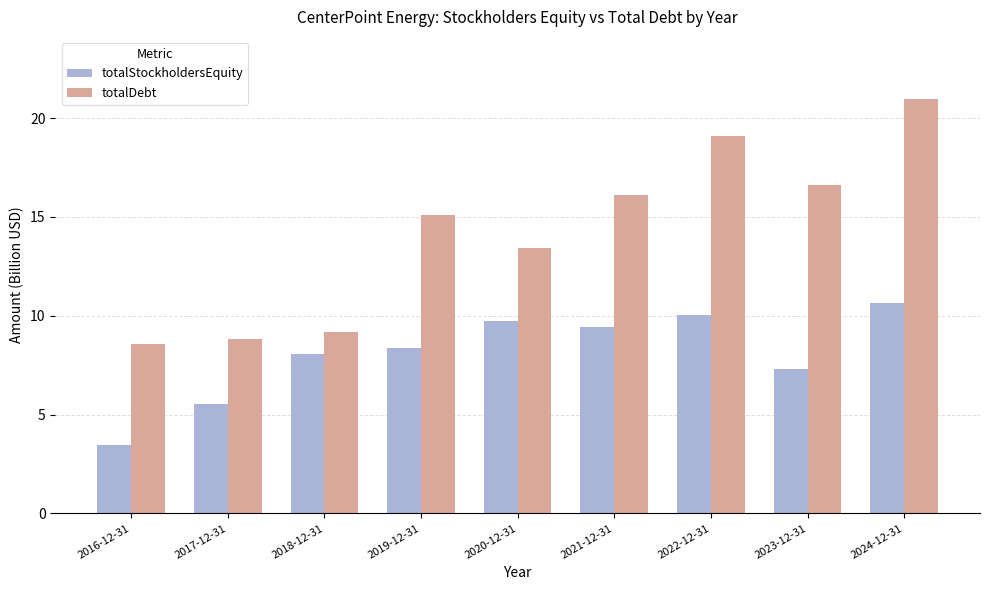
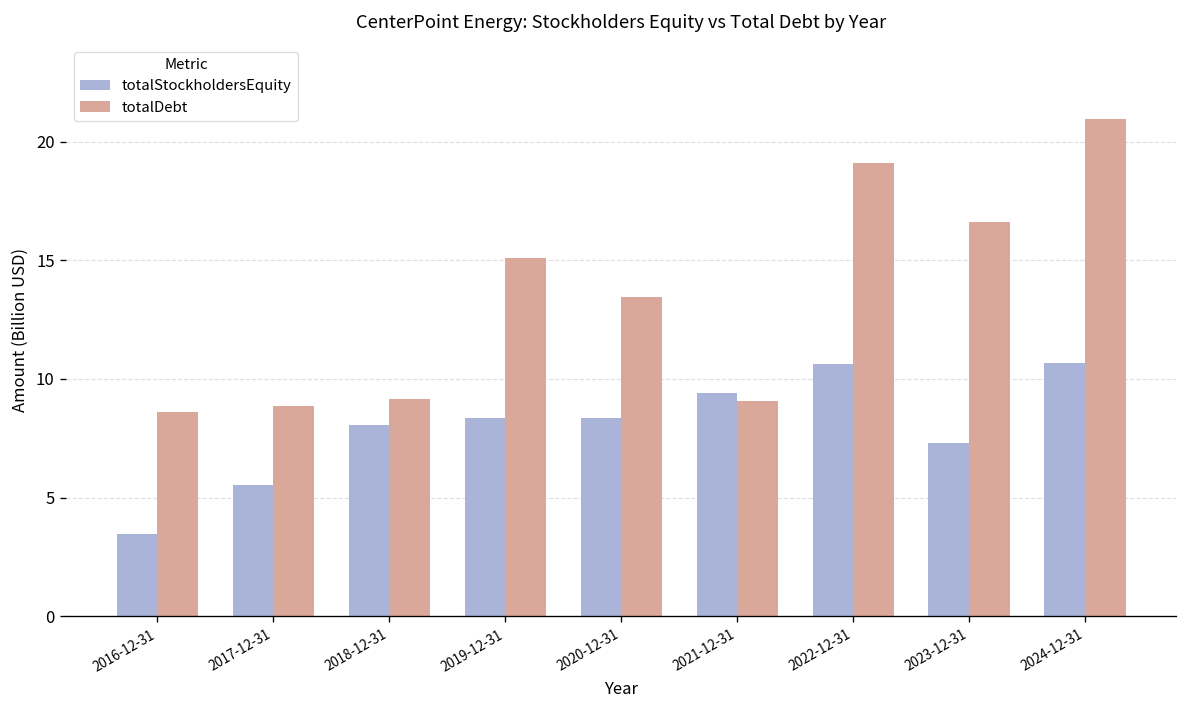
totalStockholdersEquity, 2020-12-31: 9.7 -> 8.3
totalDebt, 2021-12-31: 16.1 -> 9.1
totalStockholdersEquity, 2022-12-31: 10.0 -> 10.6
